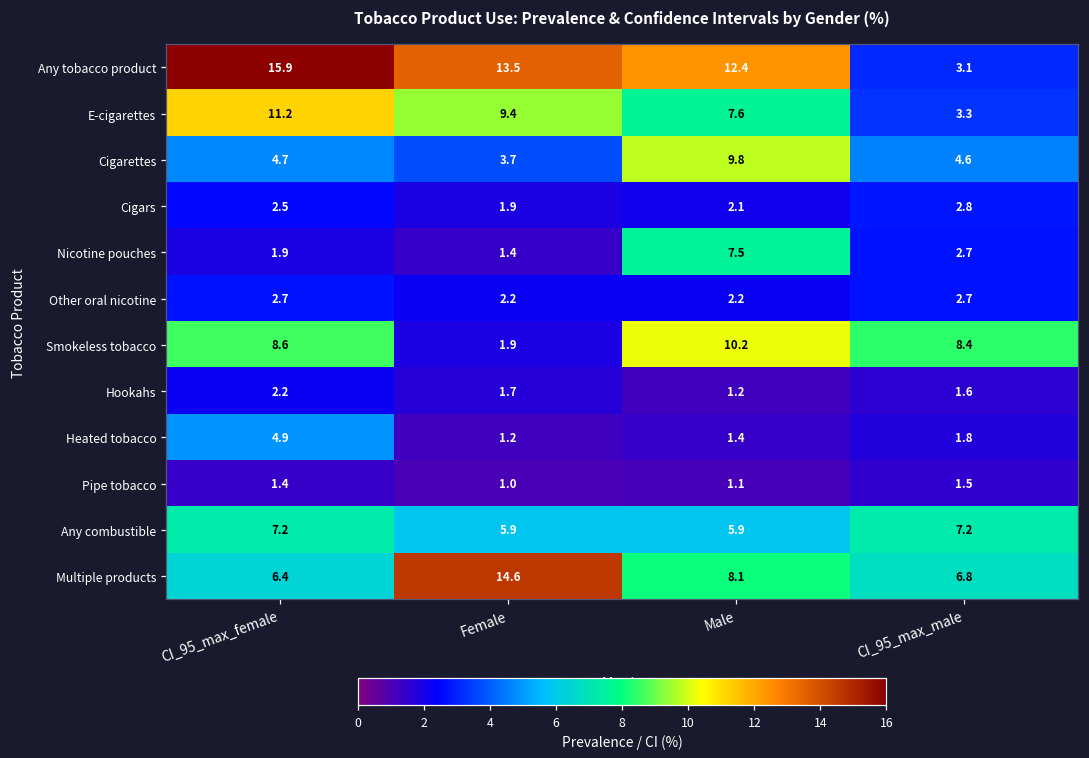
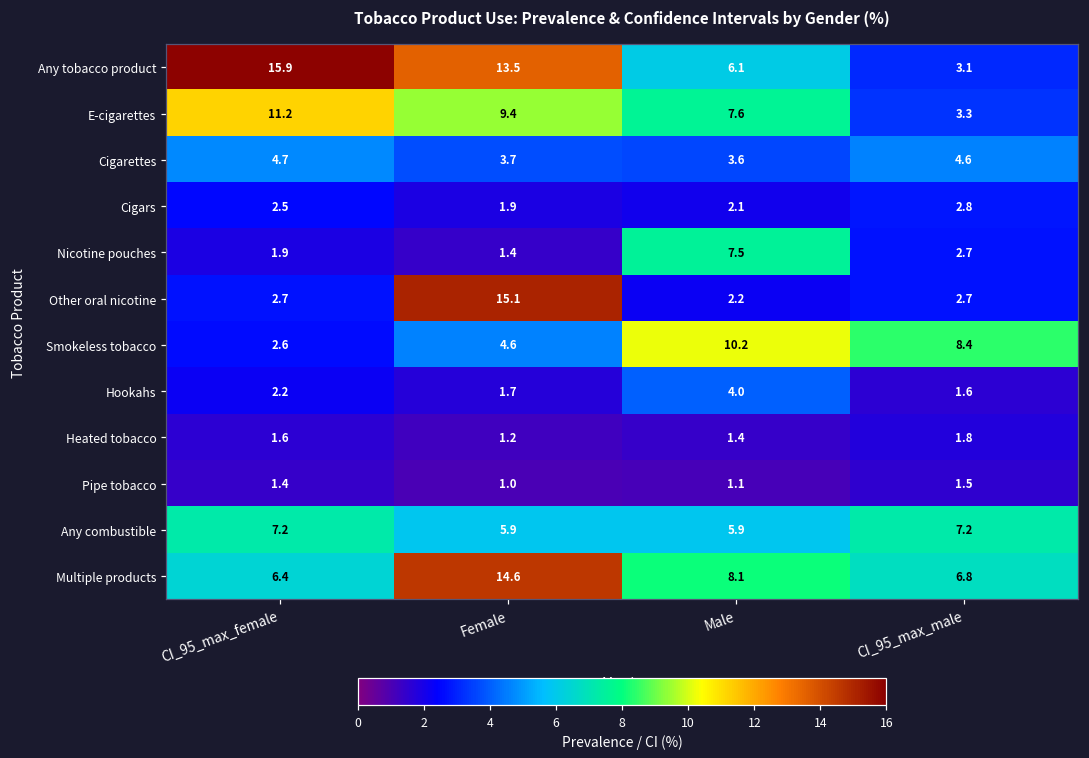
Any tobacco product, Male: 12.4 -> 6.1
Cigarettes, Male: 9.8 -> 3.6
Other oral nicotine, Female: 2.2 -> 15.1
Smokeless tobacco, CI_95_max_female: 8.6 -> 2.6
Smokeless tobacco, Female: 1.9 -> 4.6
Hookahs, Male: 1.2 -> 4.0
Heated tobacco, CI_95_max_female: 4.9 -> 1.6
